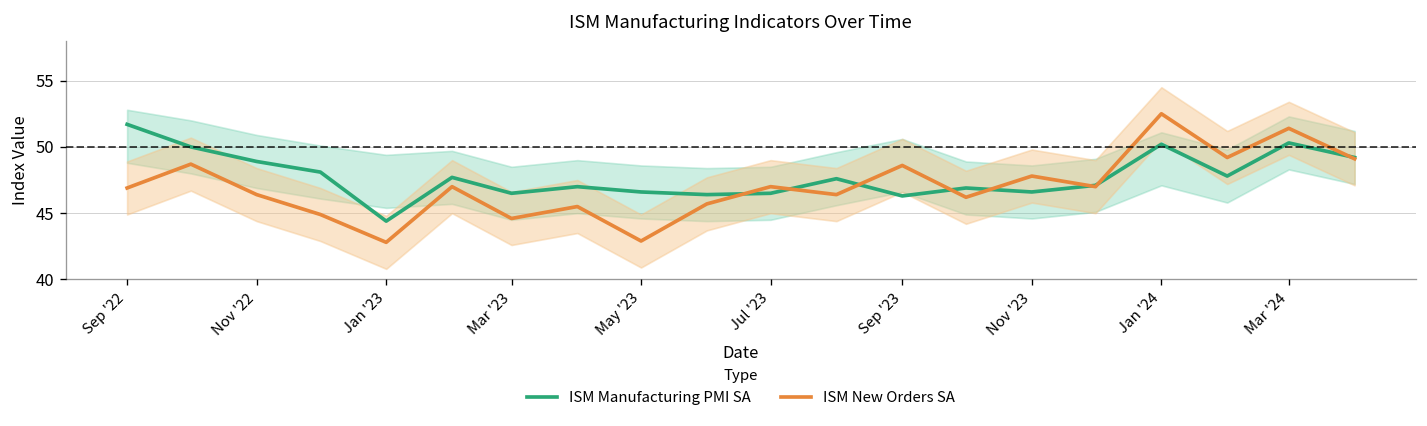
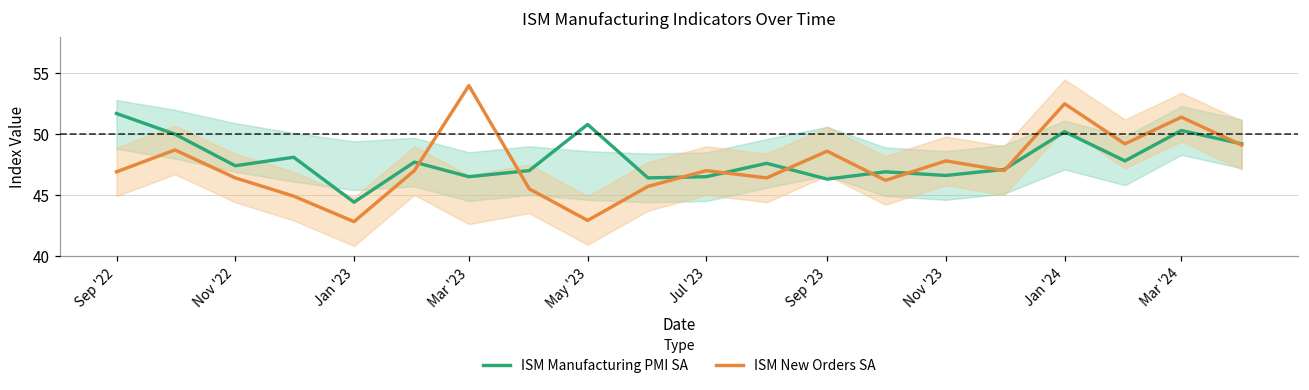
ISM Manufacturing PMI SA, Nov '22: 48.9 -> 47.4
ISM New Orders SA, Mar '23: 44.6 -> 54.0
ISM Manufacturing PMI SA, May '23: 46.6 -> 50.8
